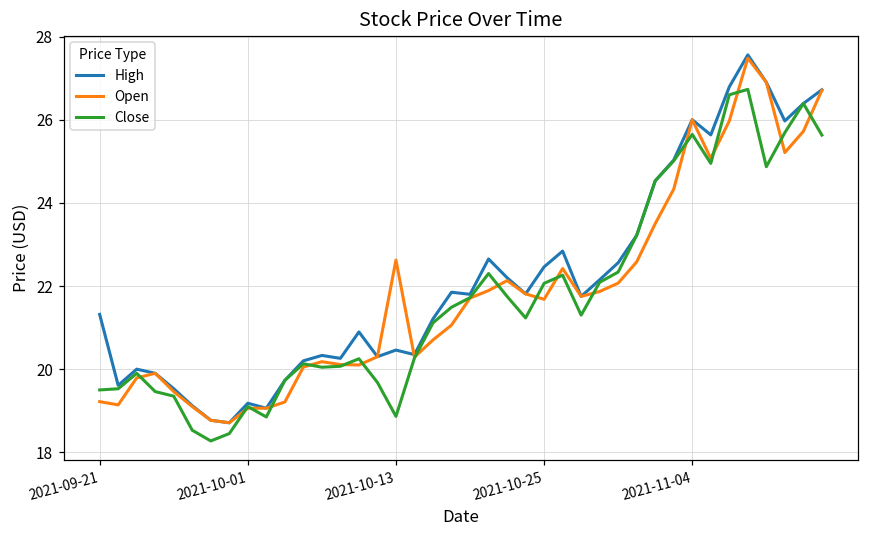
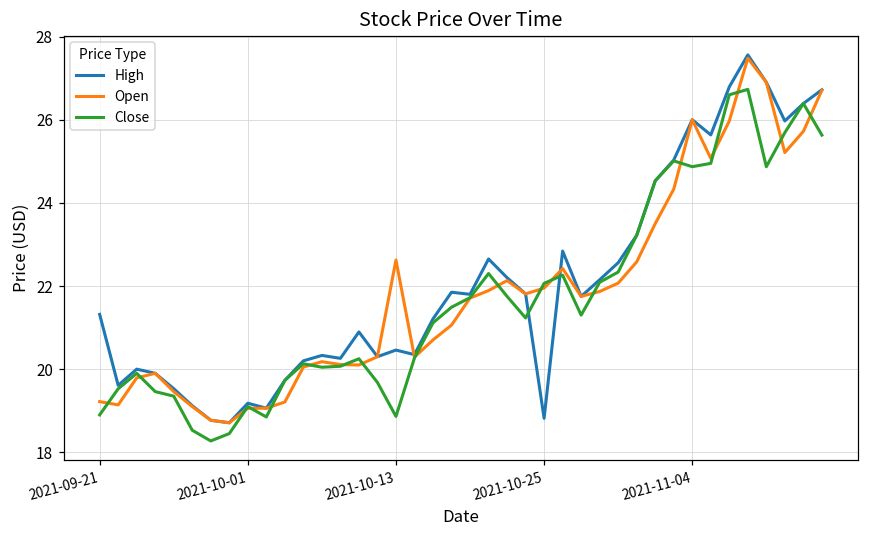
Close, 2021-09-21: 19.5 -> 18.9
High, 2021-10-25: 22.5 -> 18.8
Open, 2021-10-25: 21.7 -> 22.0
Close, 2021-11-04: 25.6 -> 24.9
